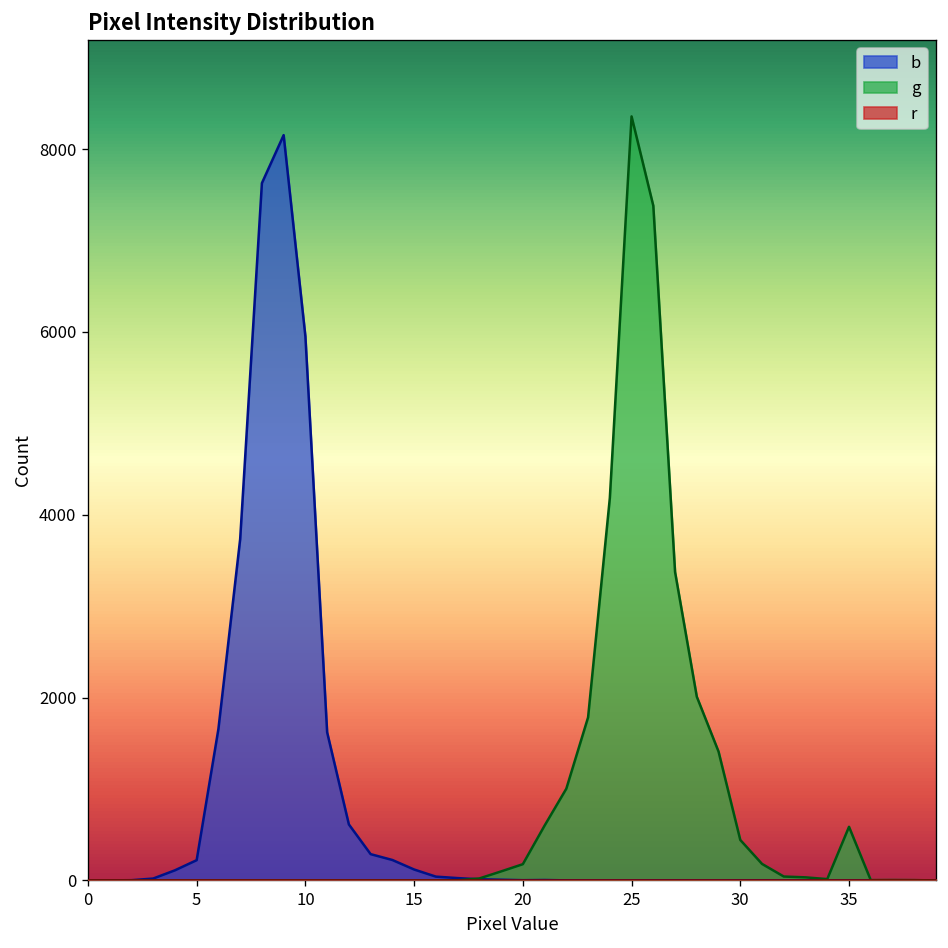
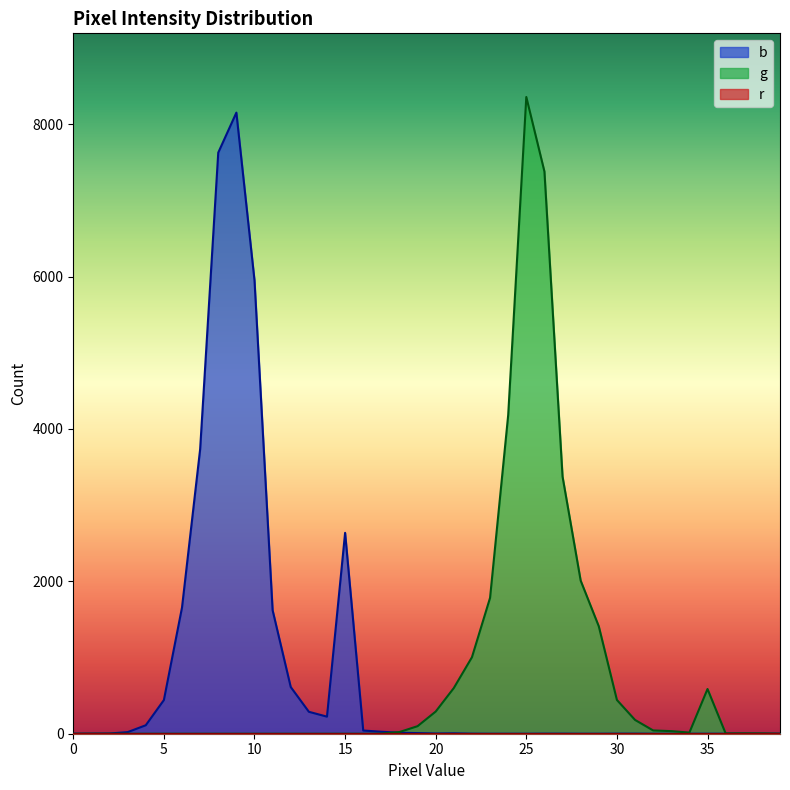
b, 5: 200 -> 400
b, 15: 100 -> 2600
g, 20: 200 -> 300
